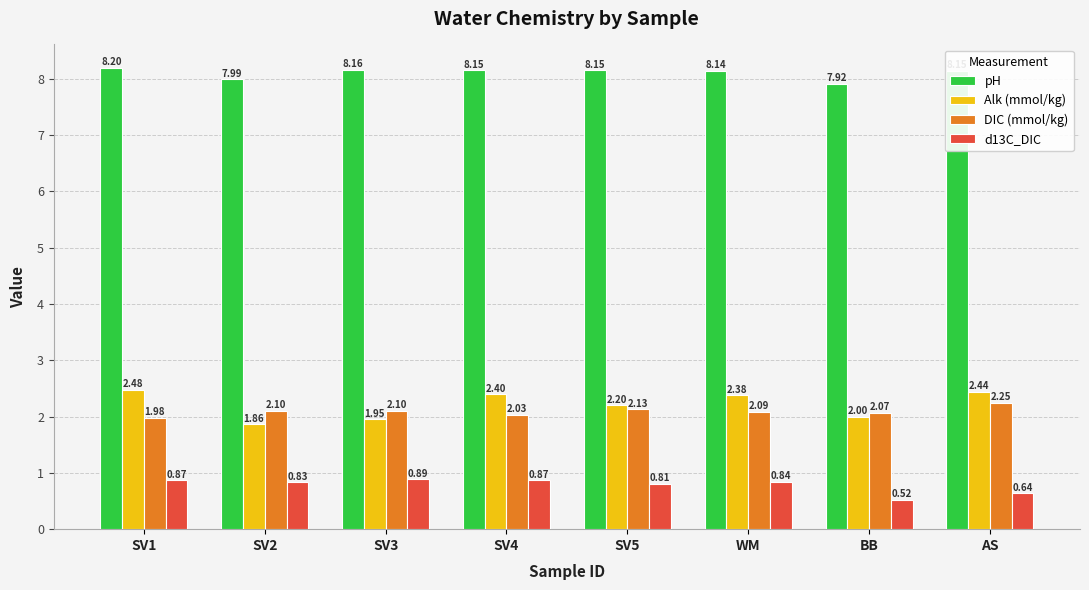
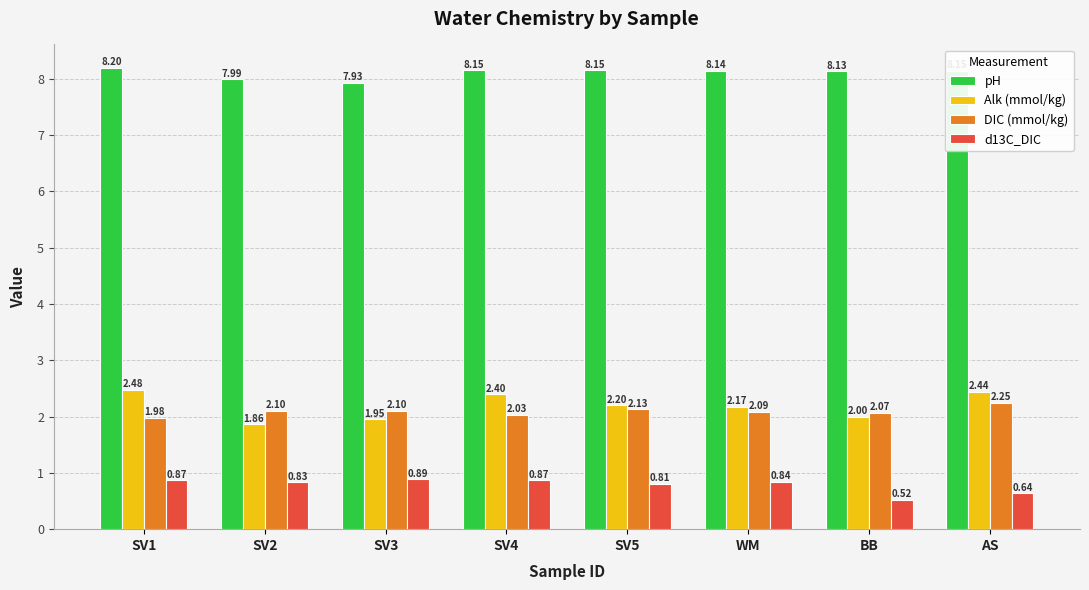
pH, SV3: 8.16 -> 7.93
Alk (mmol/kg), WM: 2.38 -> 2.17
pH, BB: 7.92 -> 8.13
